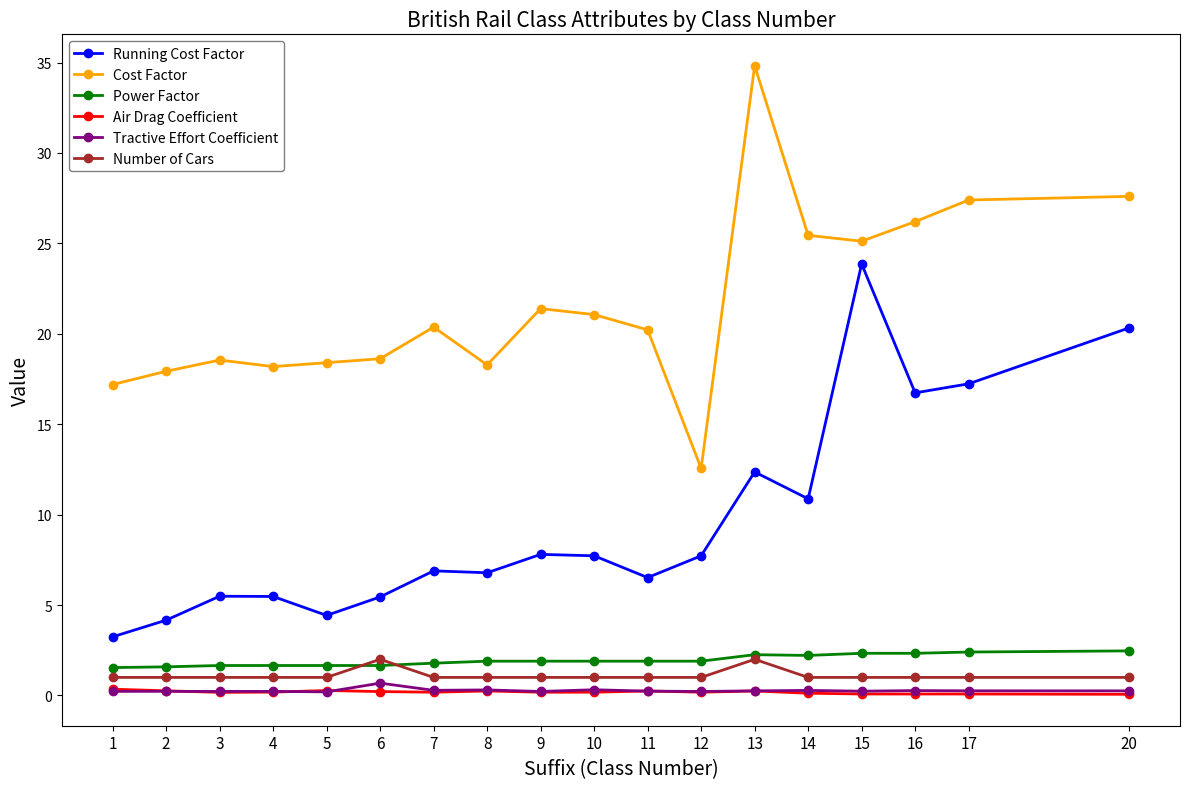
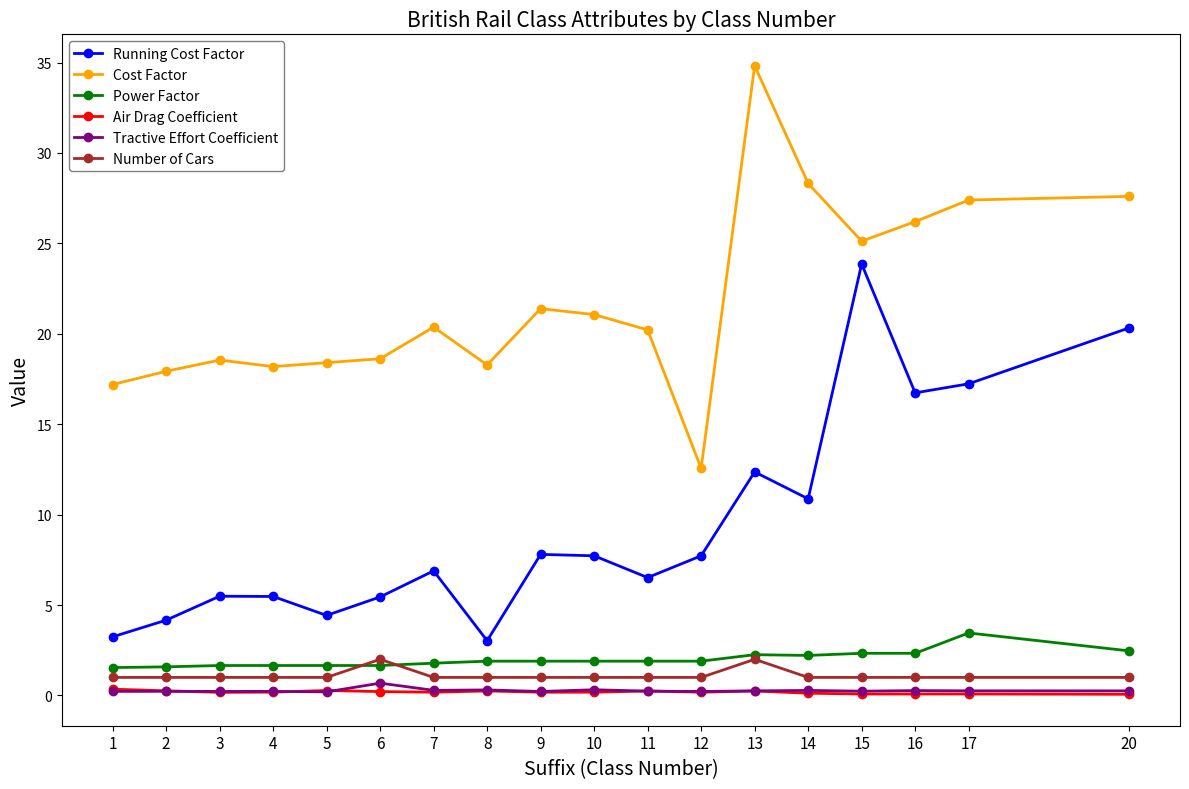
Running Cost Factor, 8: 6.8 -> 3.0
Cost Factor, 14: 25.4 -> 28.3
Power Factor, 17: 2.4 -> 3.5
